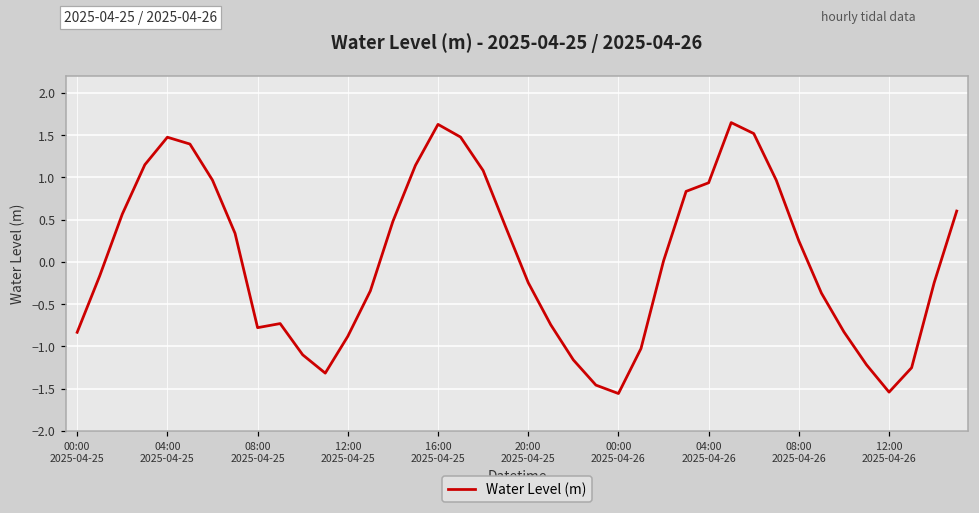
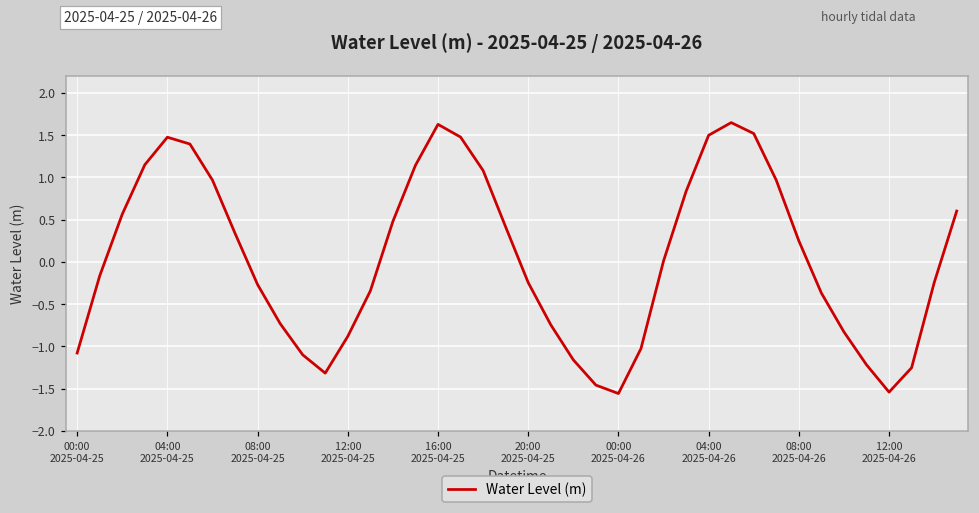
00:00 2025-04-25: -0.8 -> -1.1
08:00 2025-04-25: -0.8 -> -0.3
04:00 2025-04-26: 0.9 -> 1.5
